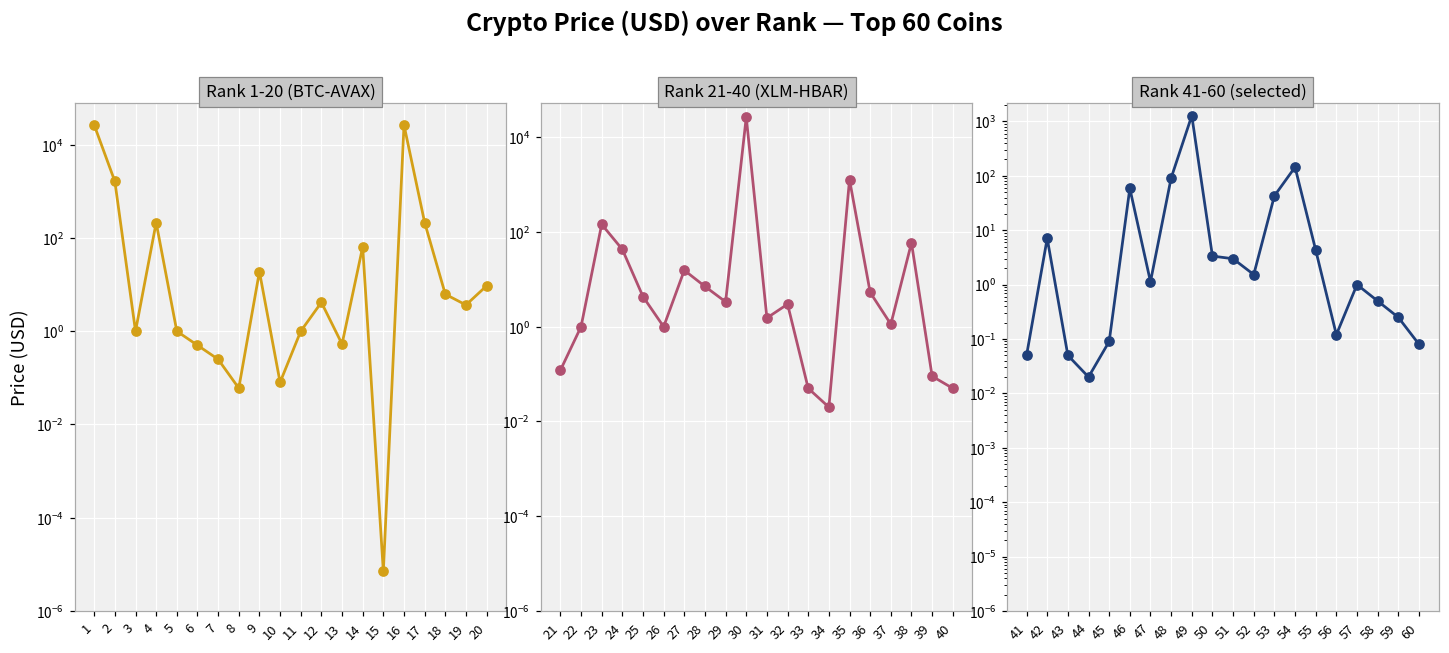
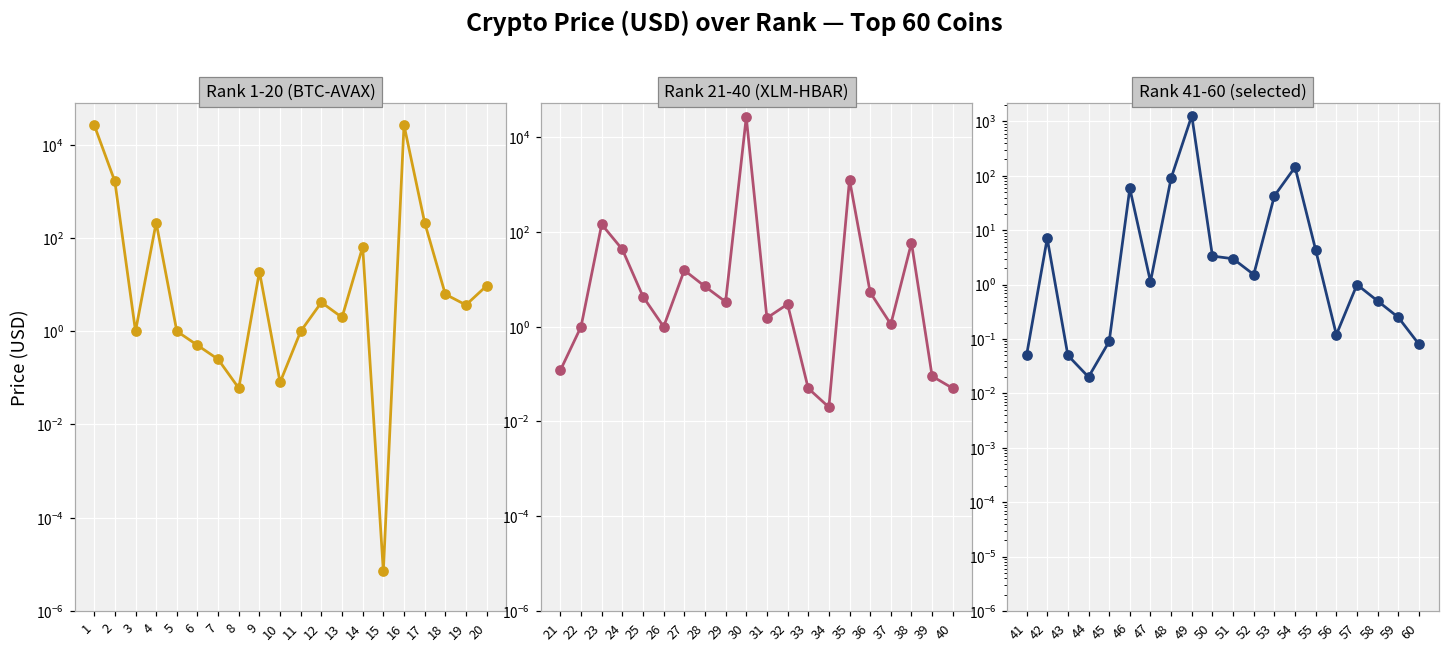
Rank 1-20 (BTC-AVAX), 13: 0.5 -> 2
